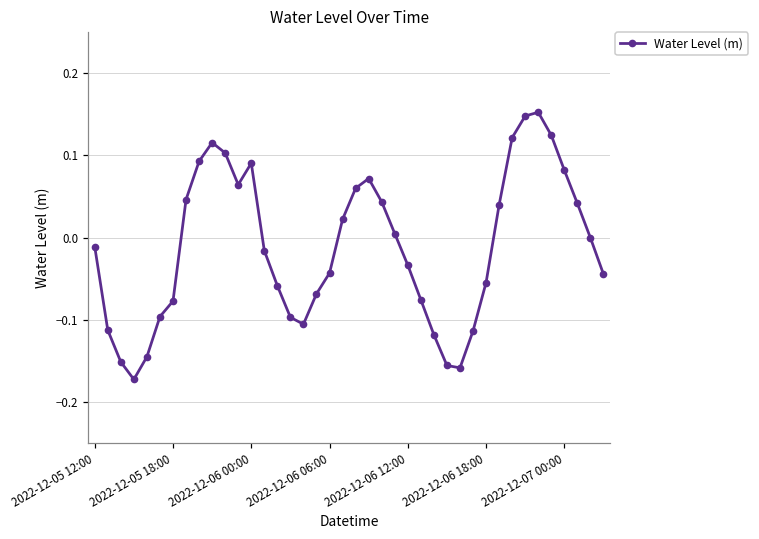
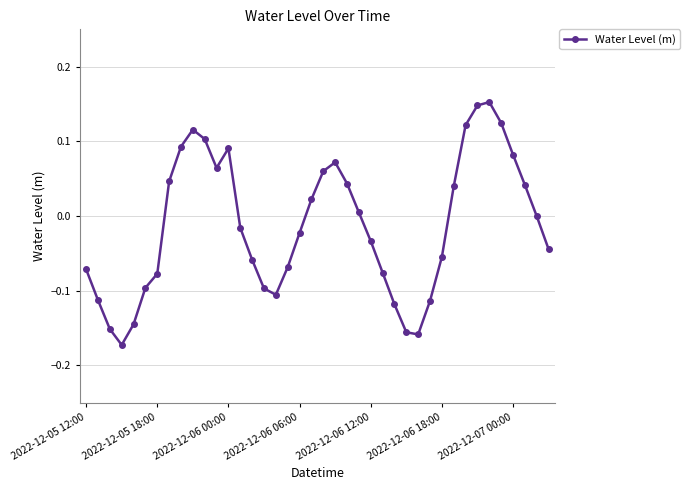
2022-12-05 12:00: -0.01 -> -0.07
2022-12-06 06:00: -0.04 -> -0.02
